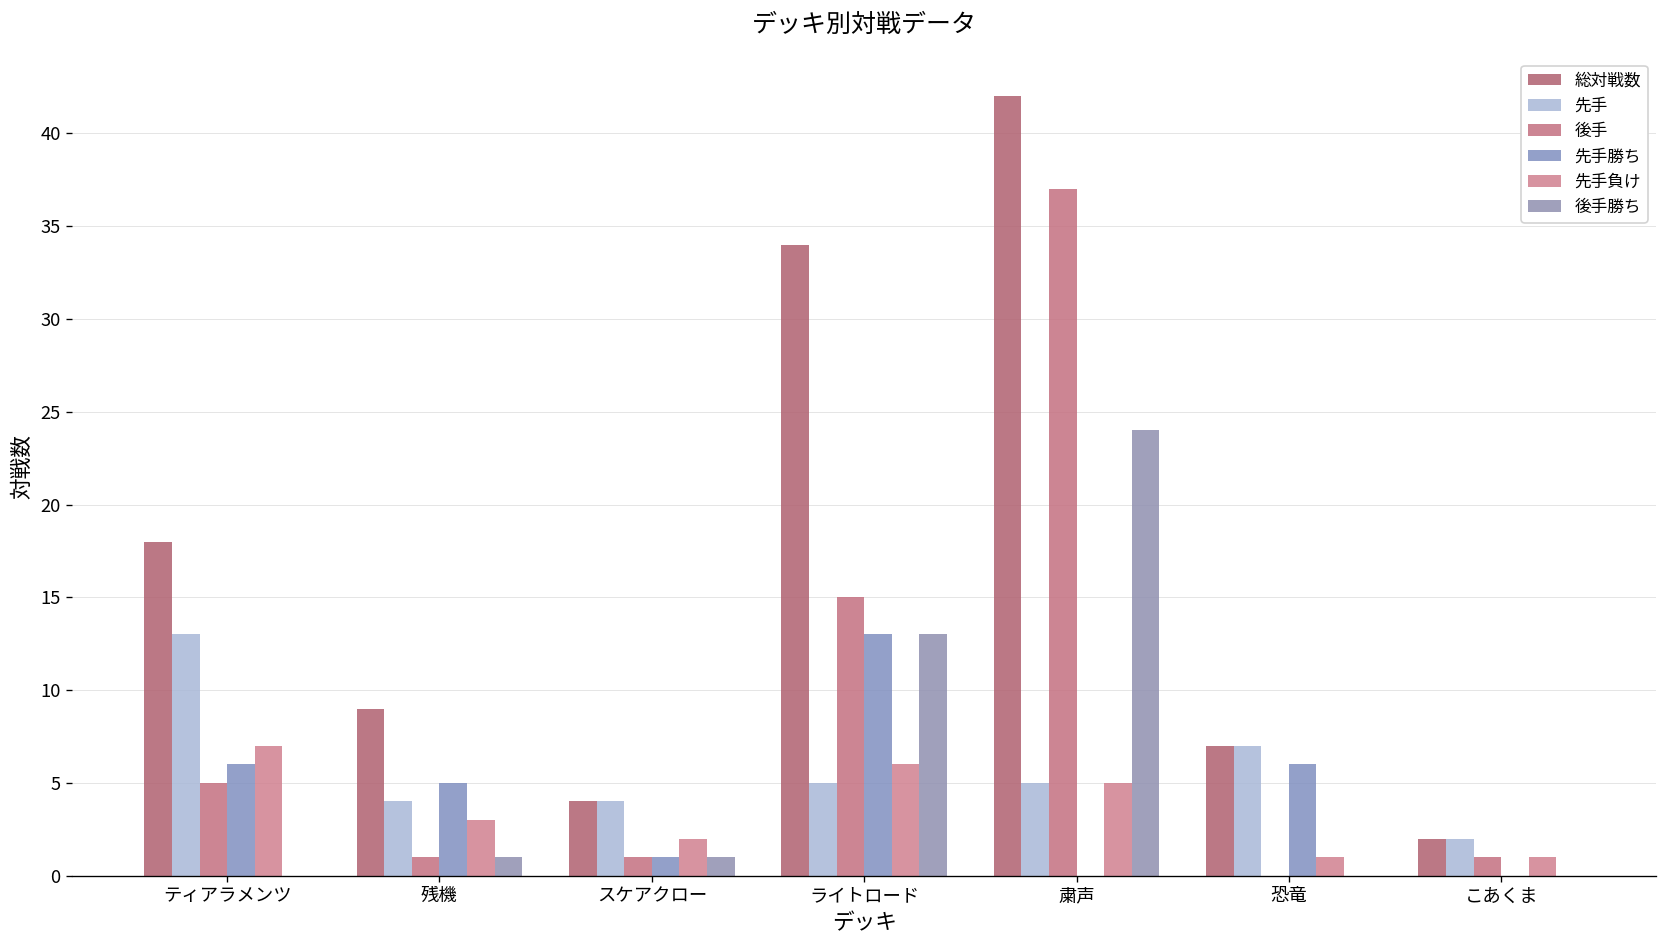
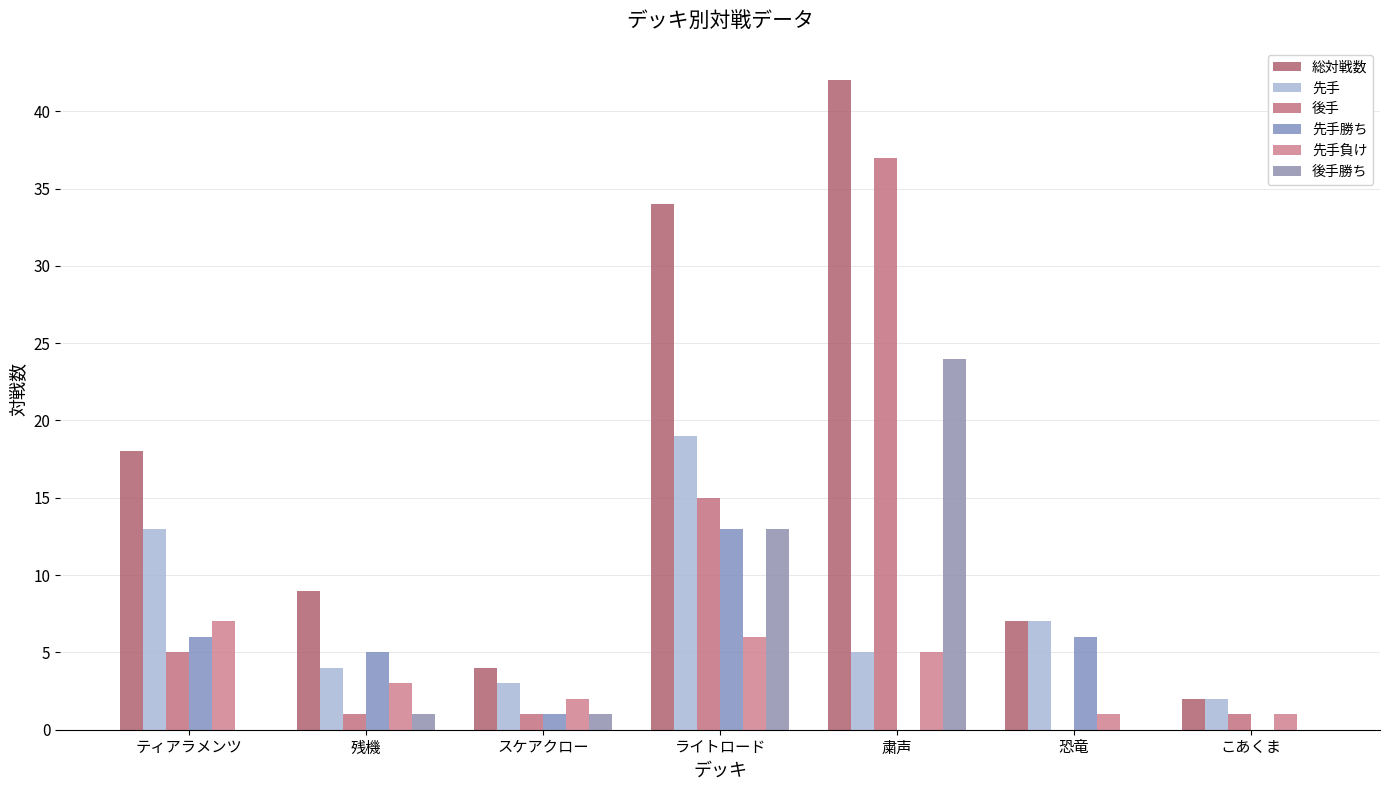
先手, スケアクロー: 4 -> 3
先手, ライトロード: 5 -> 19
